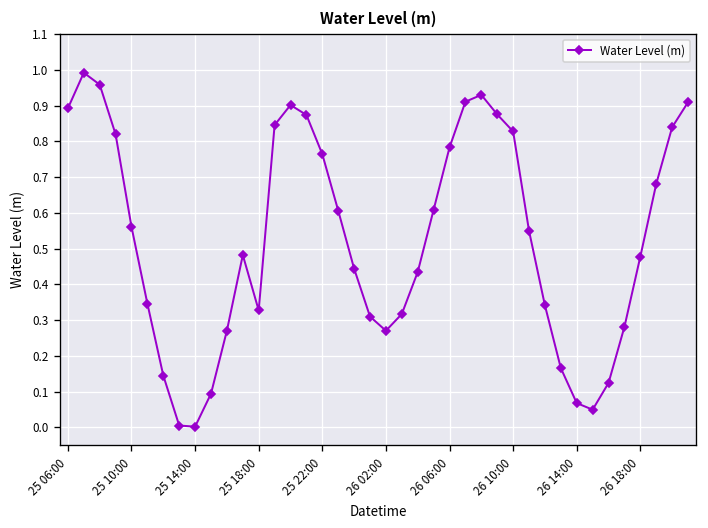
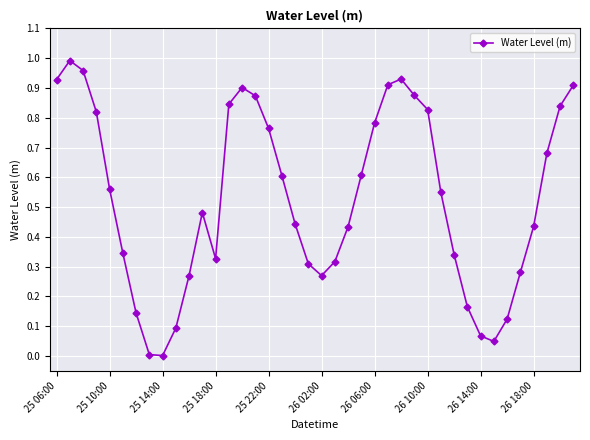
25 06:00: 0.89 -> 0.93
26 18:00: 0.48 -> 0.44
